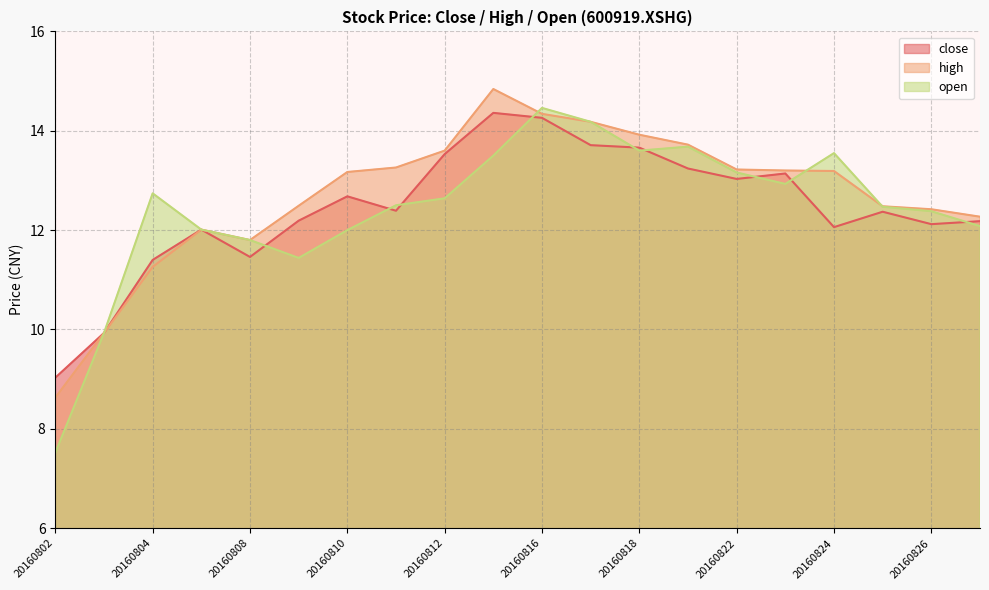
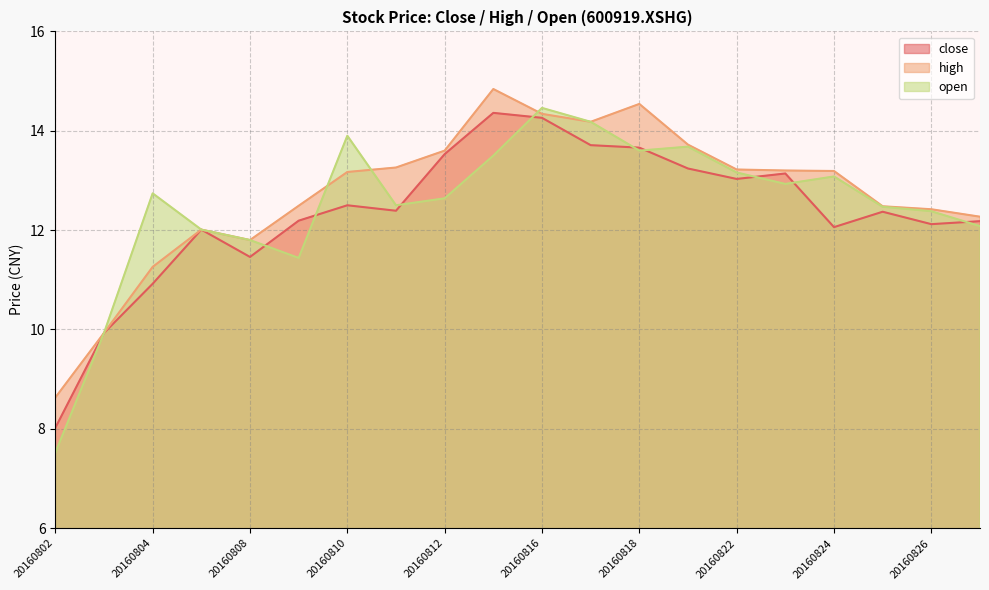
close, 20160802: 9.0 -> 8.0
close, 20160804: 11.4 -> 10.9
close, 20160810: 12.7 -> 12.5
open, 20160810: 12.0 -> 13.9
high, 20160818: 13.9 -> 14.5
open, 20160824: 13.6 -> 13.1
